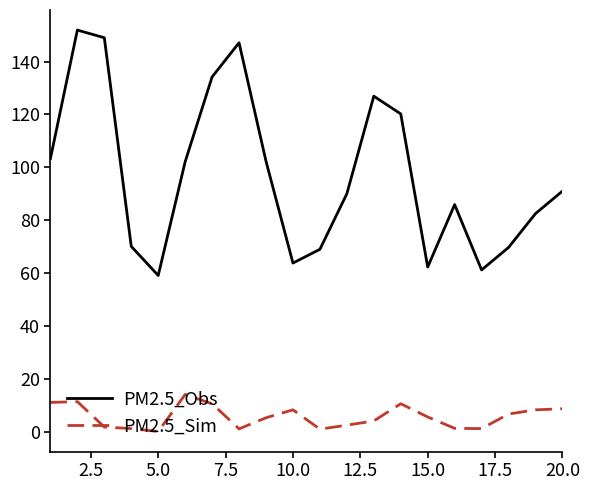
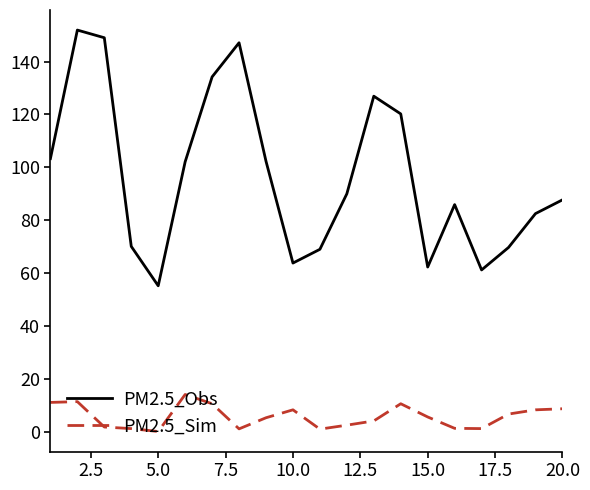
PM2.5_Obs, 5.0: 59 -> 55
PM2.5_Obs, 20.0: 91 -> 88
